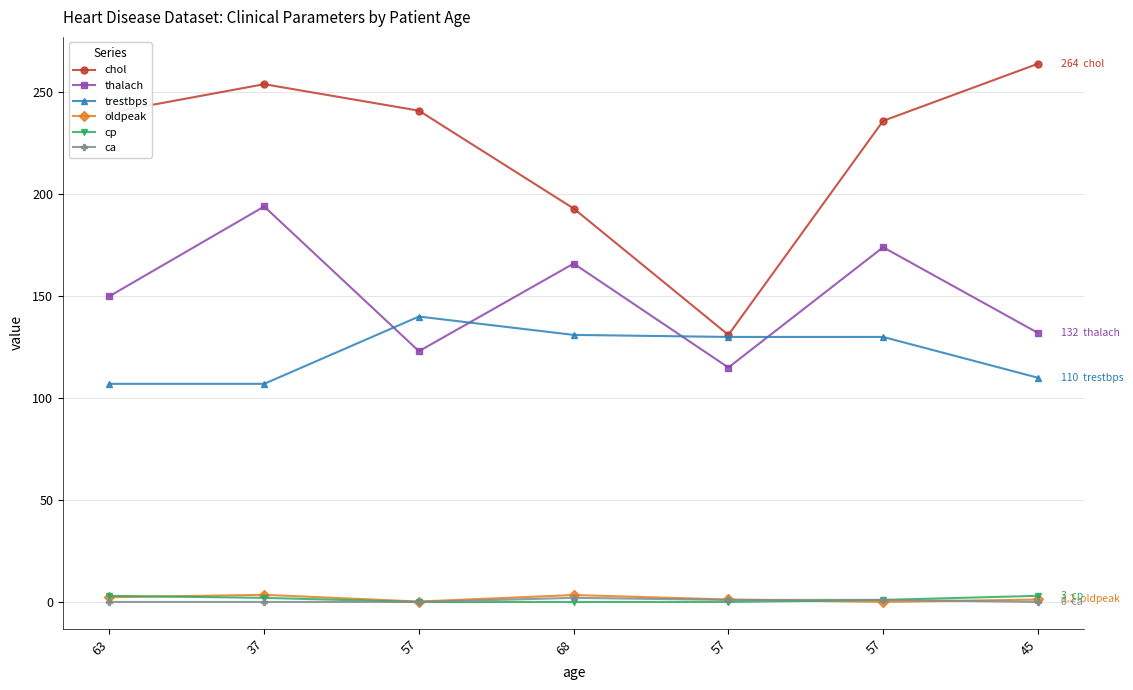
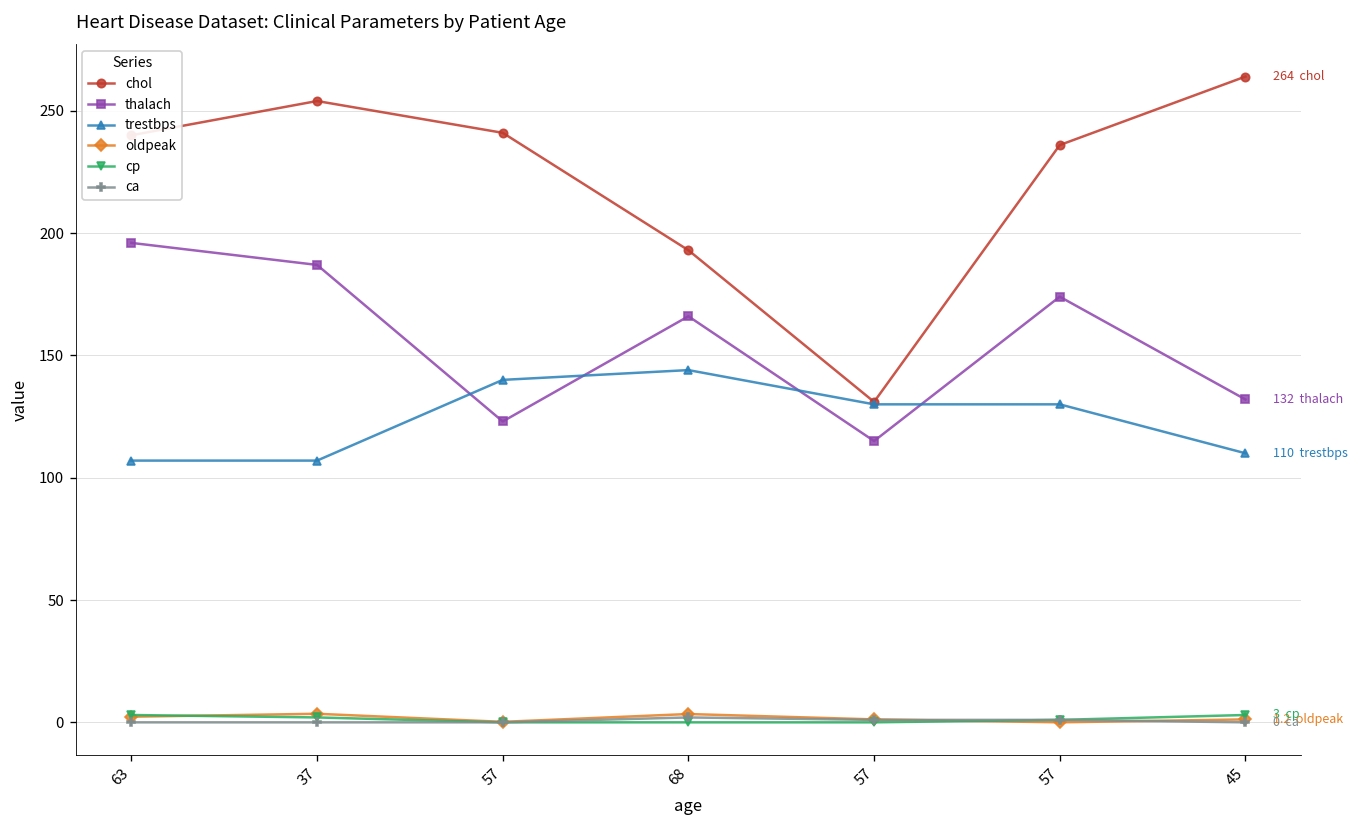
thalach, 63: 150 -> 196
thalach, 37: 194 -> 187
trestbps, 68: 131 -> 144
